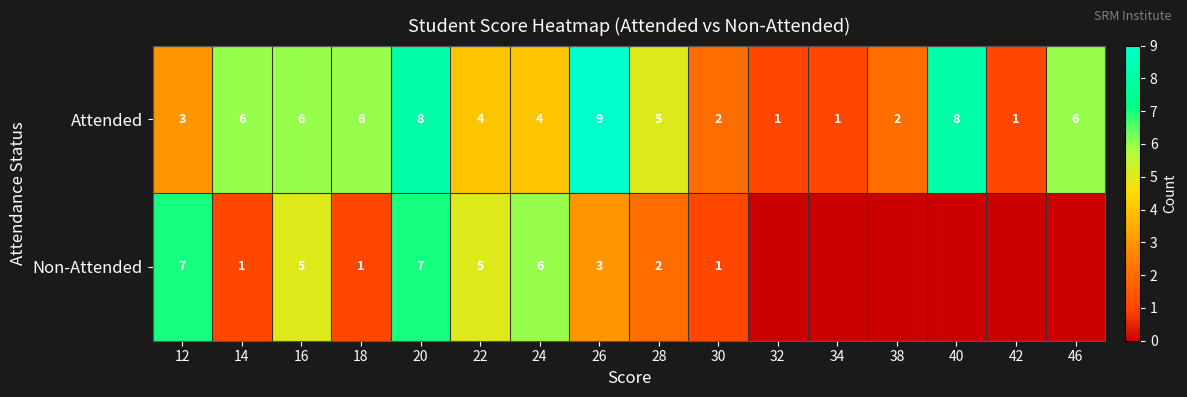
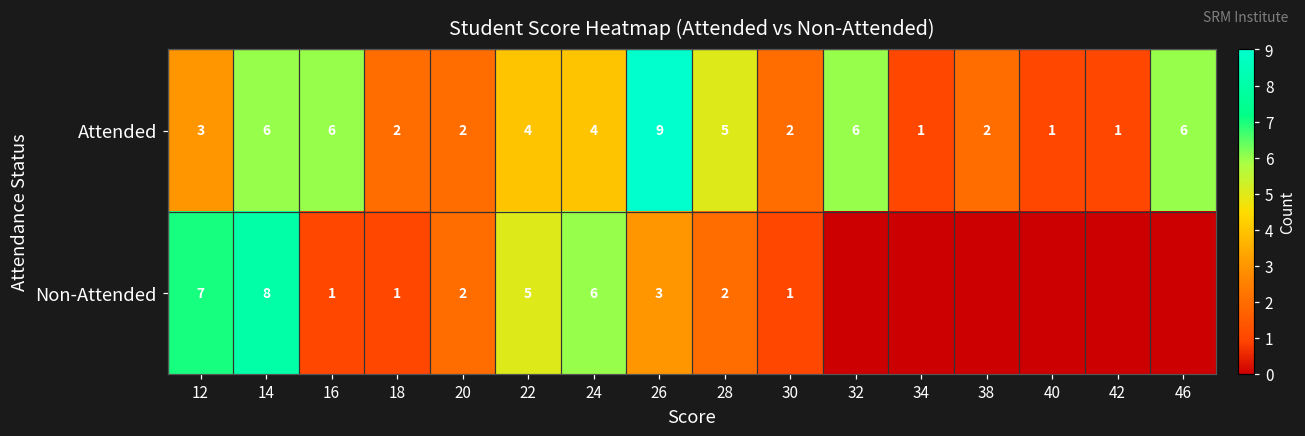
Attended, 18: 6 -> 2
Attended, 20: 8 -> 2
Attended, 32: 1 -> 6
Attended, 40: 8 -> 1
Non-Attended, 14: 1 -> 8
Non-Attended, 16: 5 -> 1
Non-Attended, 20: 7 -> 2
